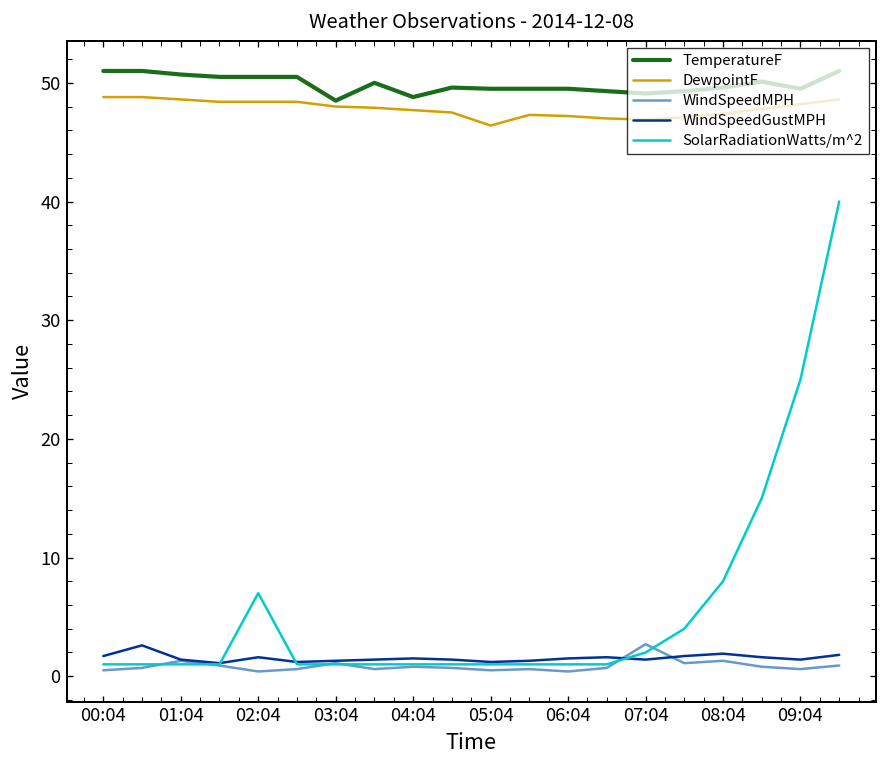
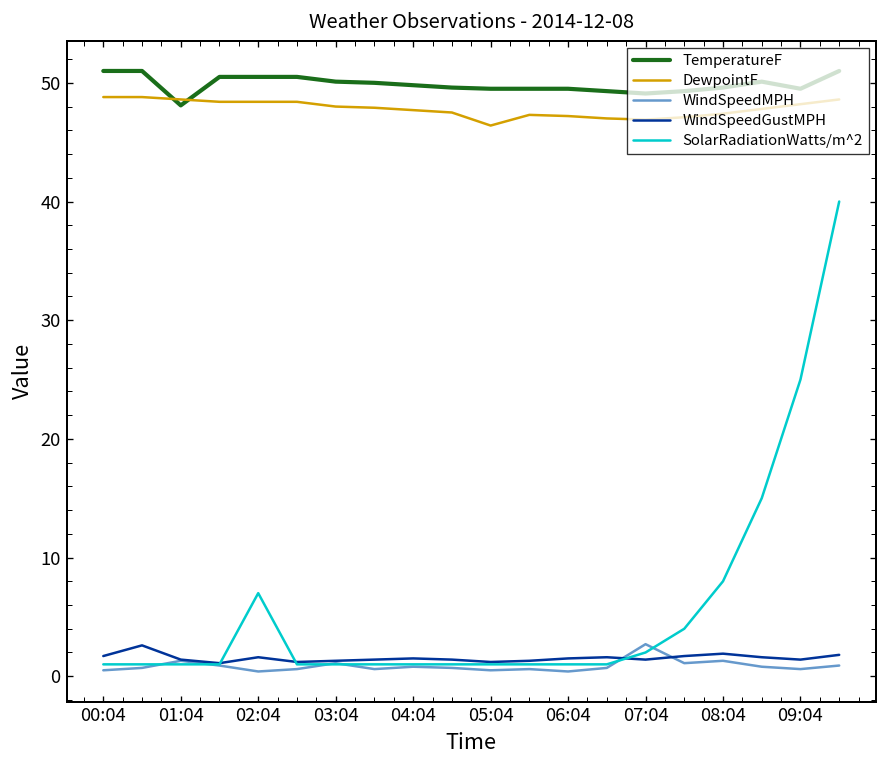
TemperatureF, 01:04: 51 -> 48
TemperatureF, 03:04: 49 -> 50
TemperatureF, 04:04: 49 -> 50
